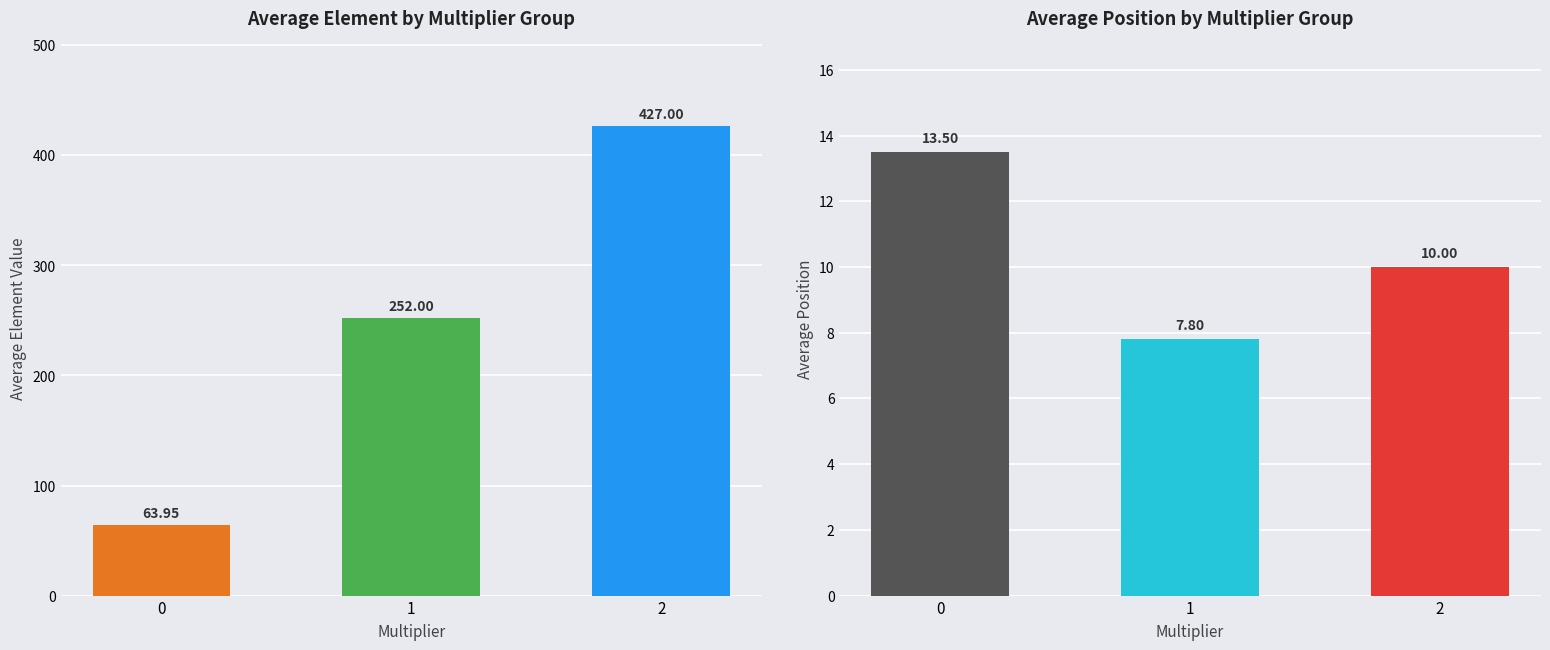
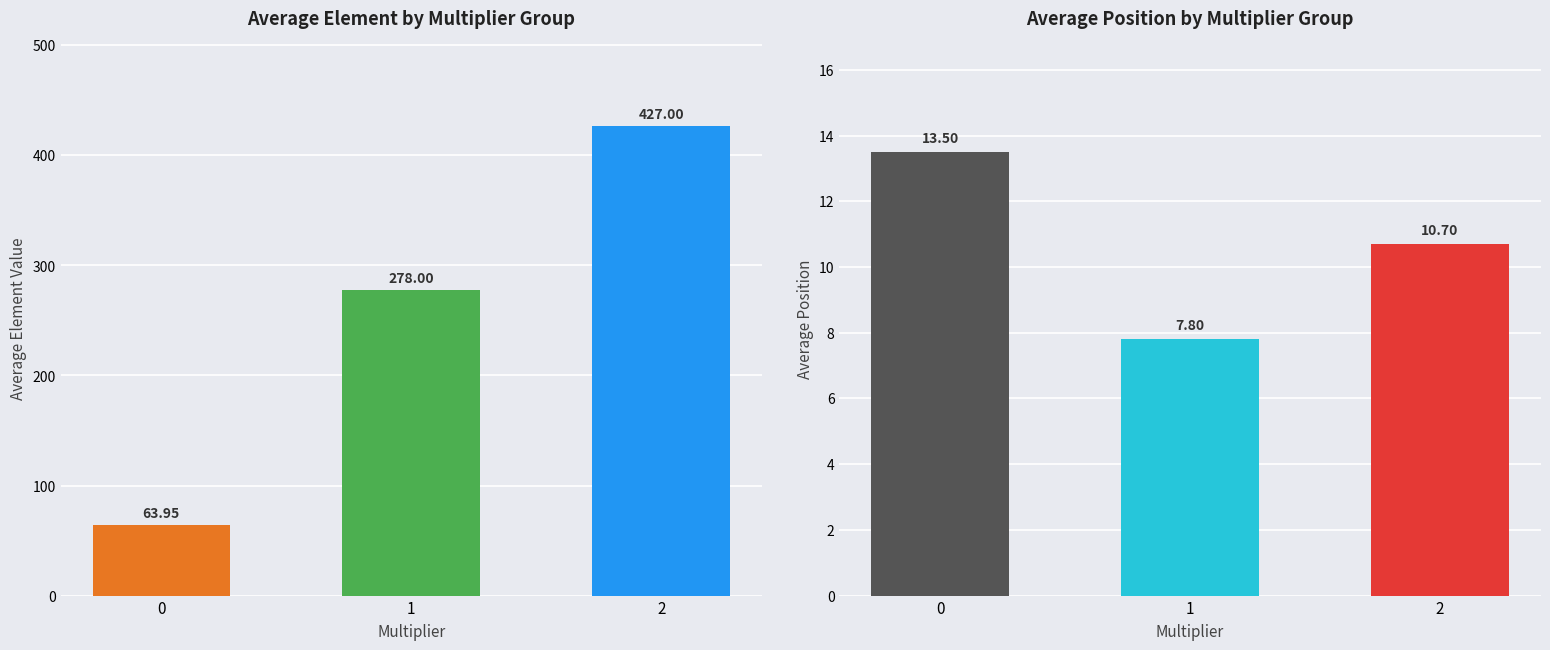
Average Element by Multiplier Group, 1: 252.00 -> 278.00
Average Position by Multiplier Group, 2: 10.00 -> 10.70
